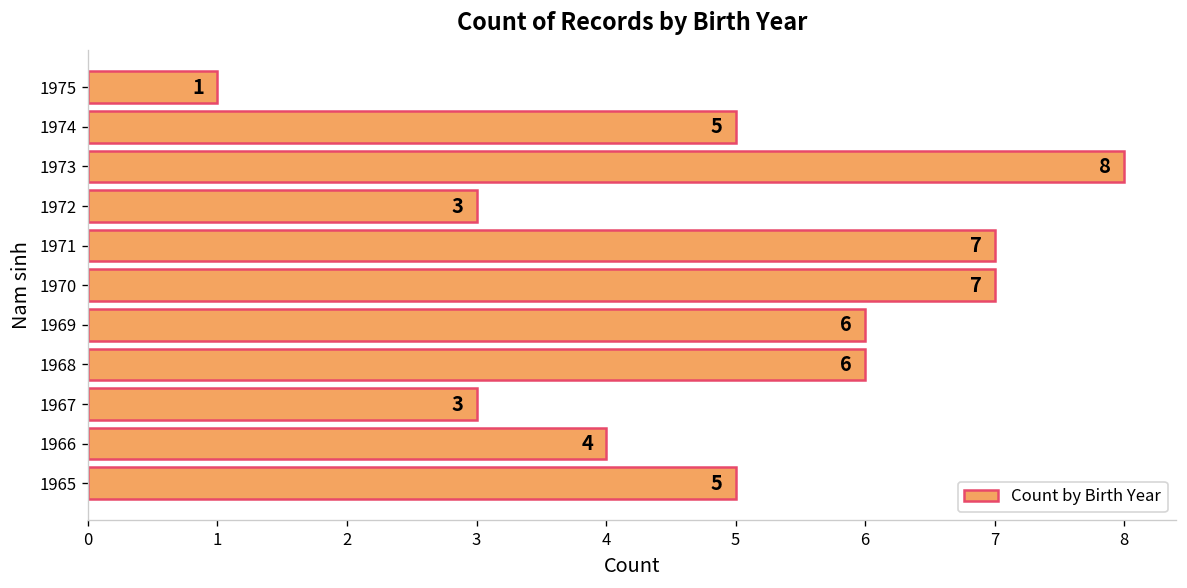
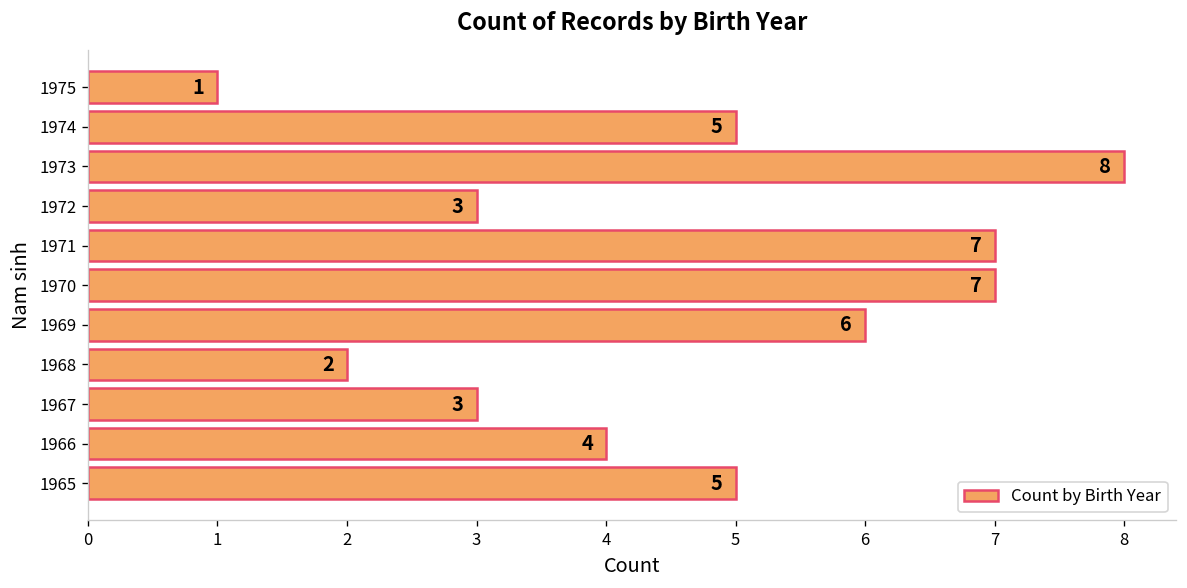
1968: 6 -> 2
